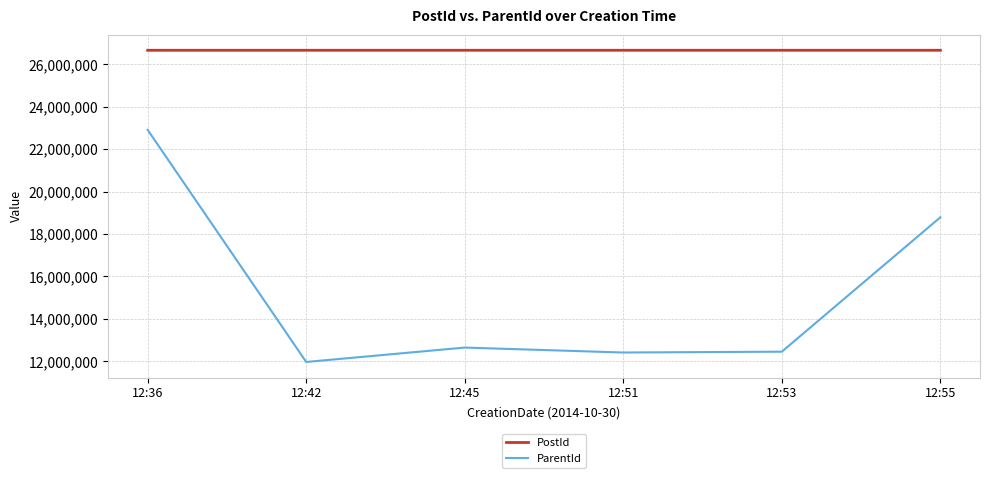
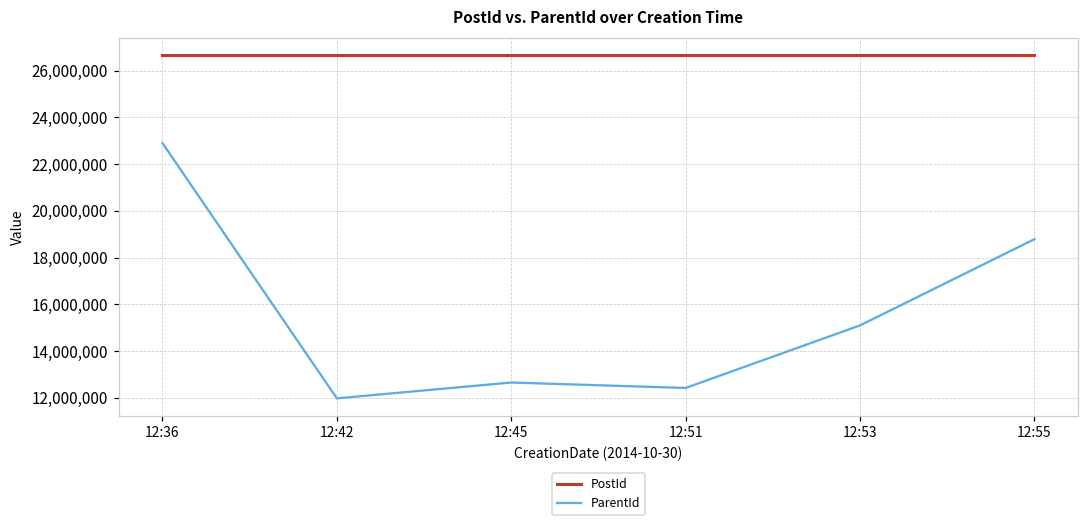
ParentId, 12:53: 12,500,000 -> 15,100,000
